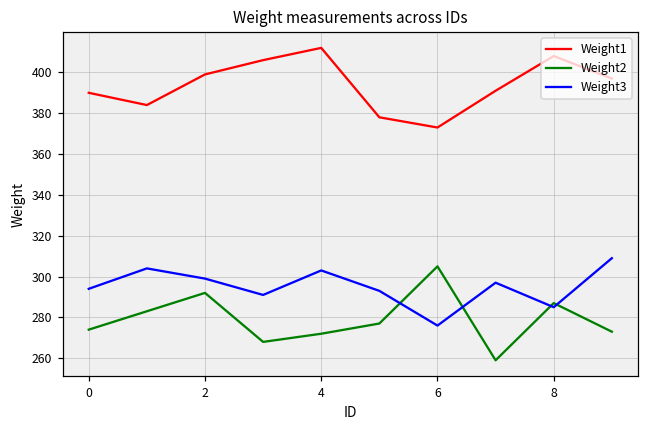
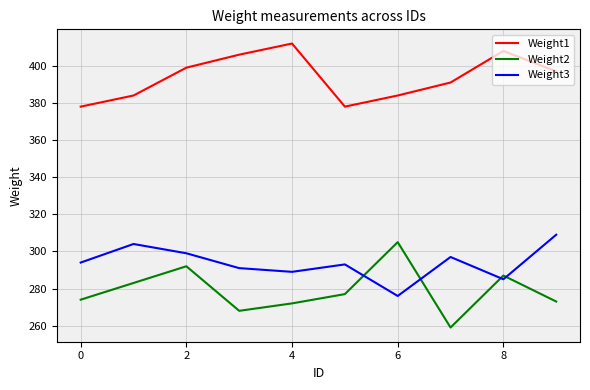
Weight1, 0: 390 -> 378
Weight3, 4: 303 -> 289
Weight1, 6: 373 -> 384
